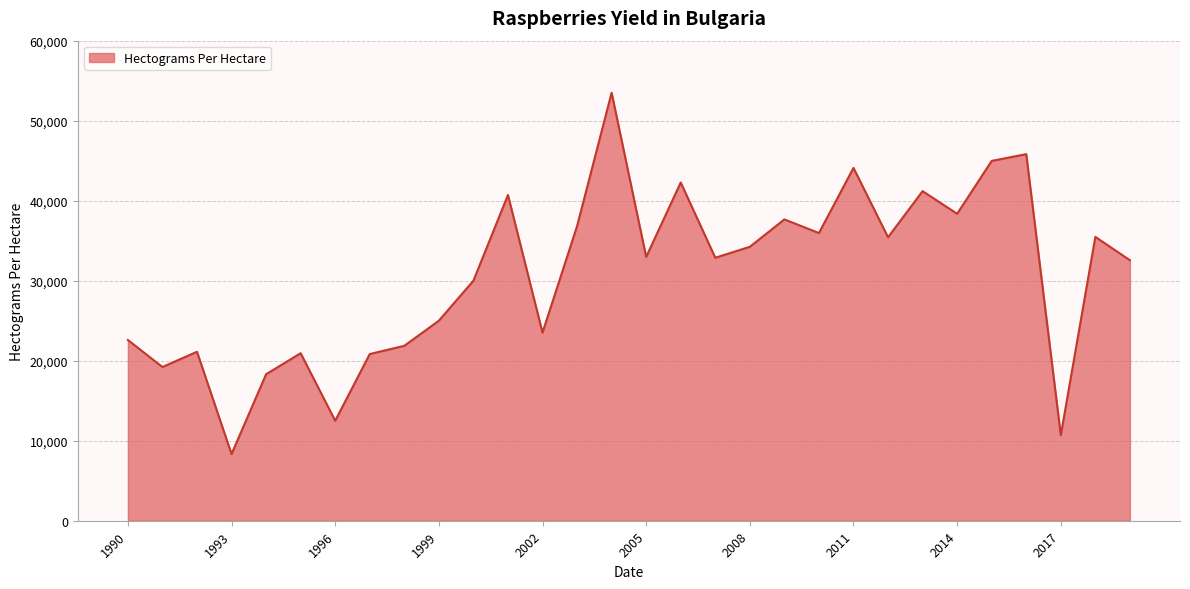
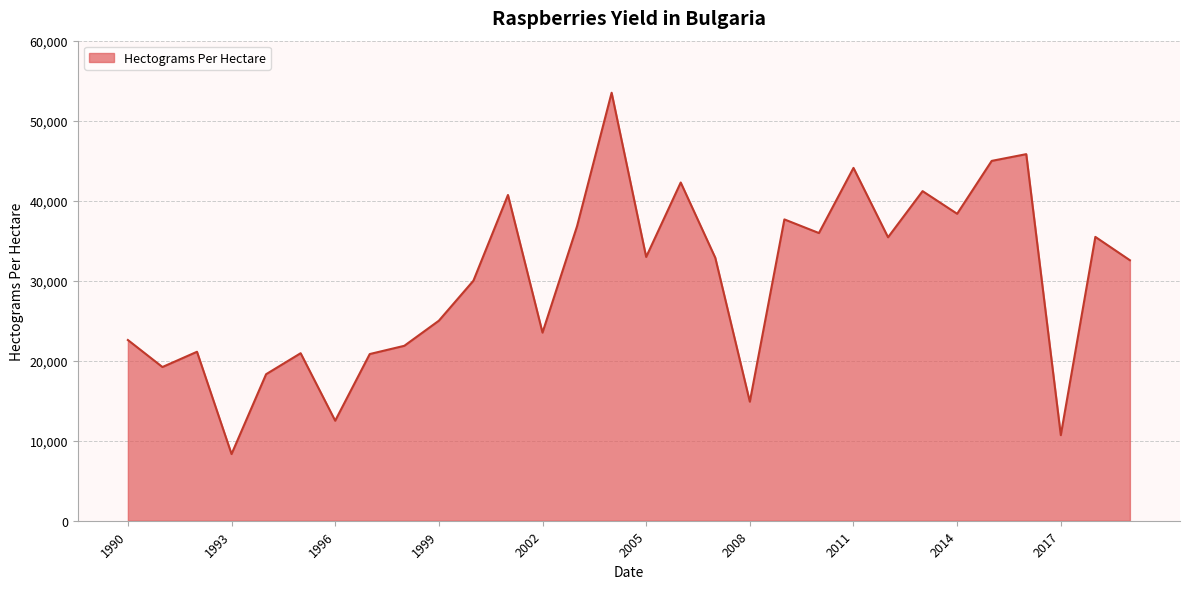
2008: 34,000 -> 15,000
